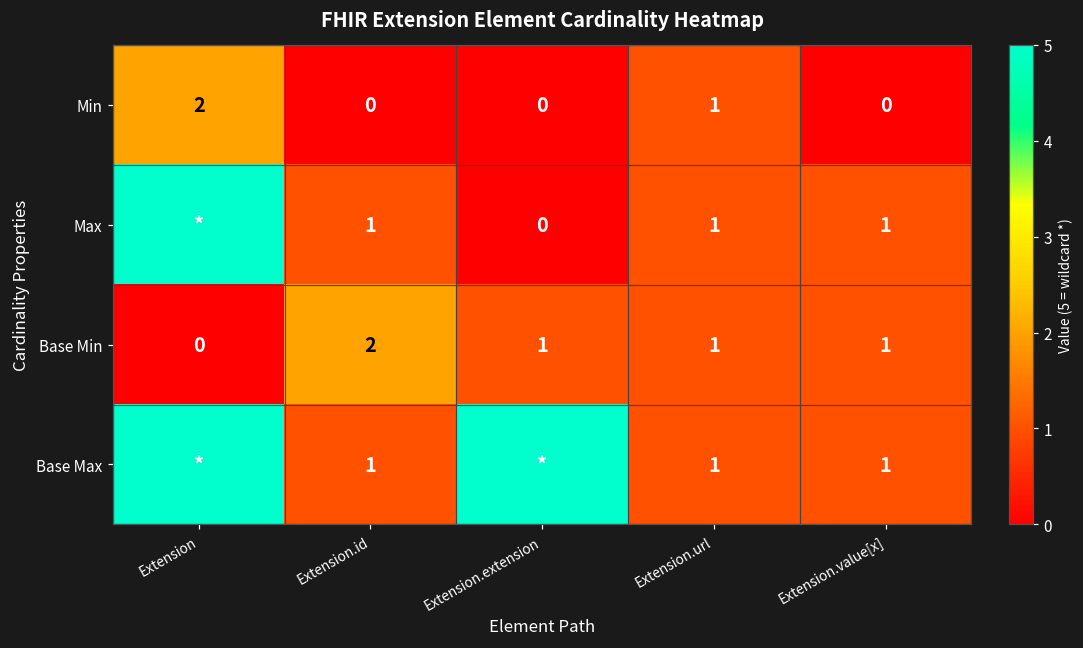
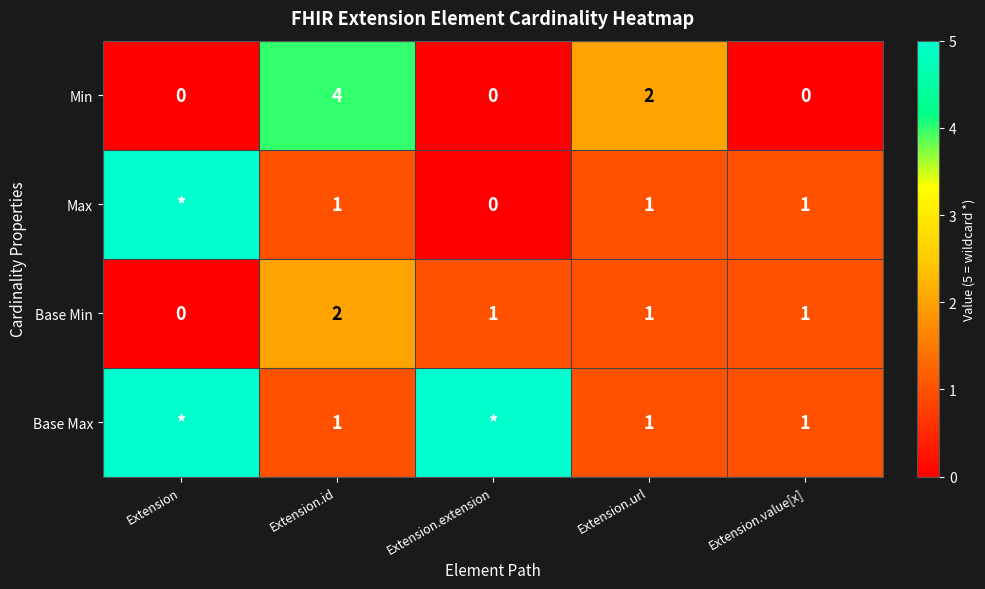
Min, Extension: 2 -> 0
Min, Extension.id: 0 -> 4
Min, Extension.url: 1 -> 2
